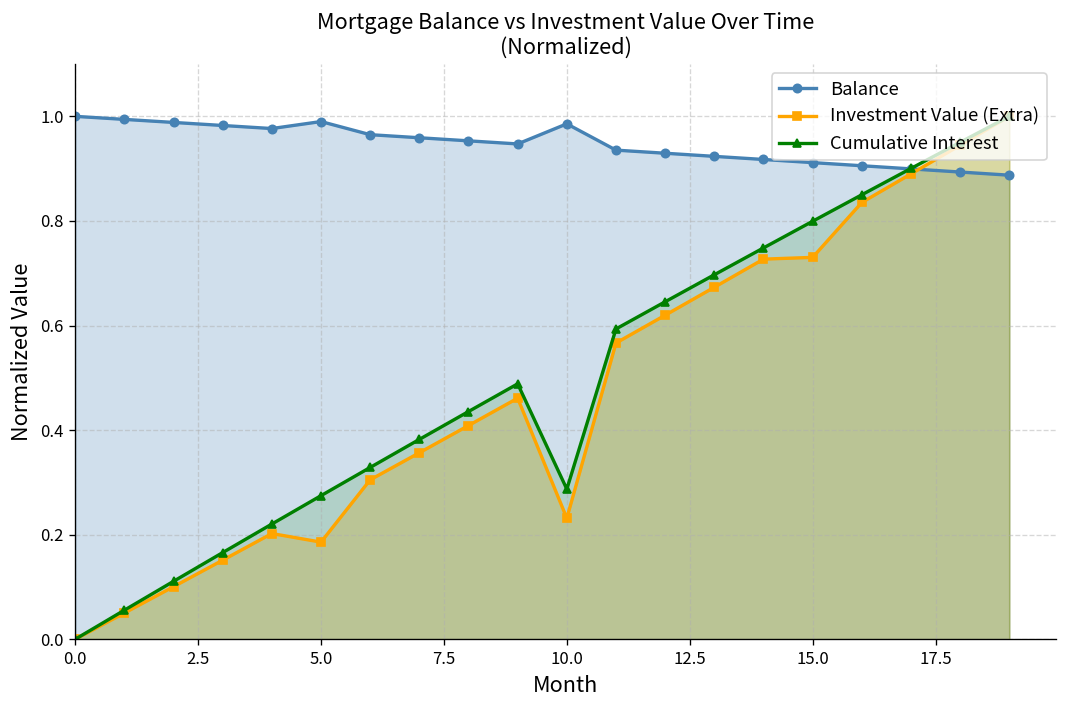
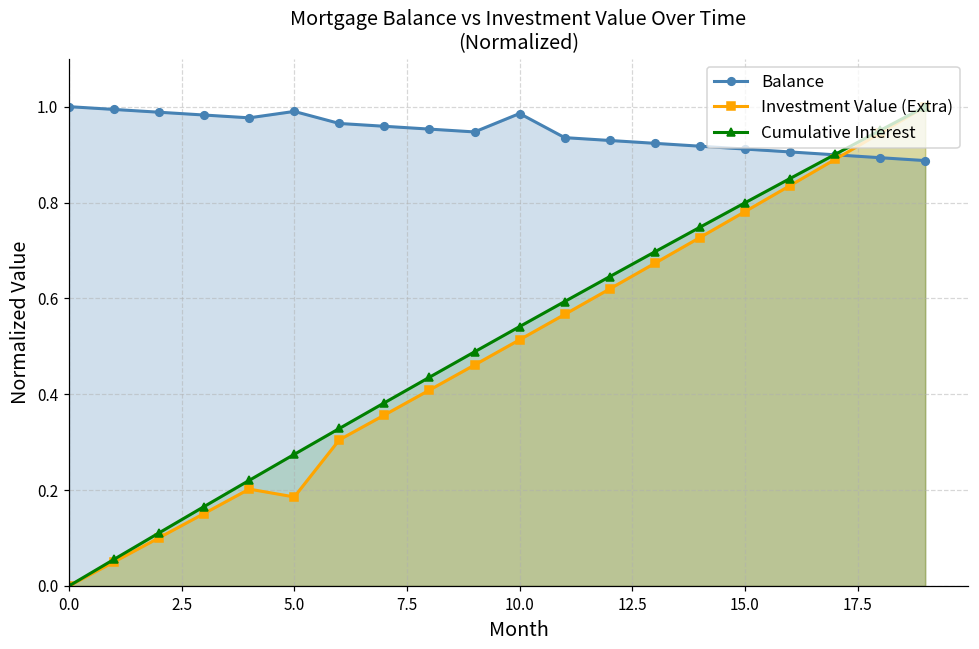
Investment Value (Extra), 10.0: 0.23 -> 0.51
Cumulative Interest, 10.0: 0.29 -> 0.54
Investment Value (Extra), 15.0: 0.73 -> 0.78
